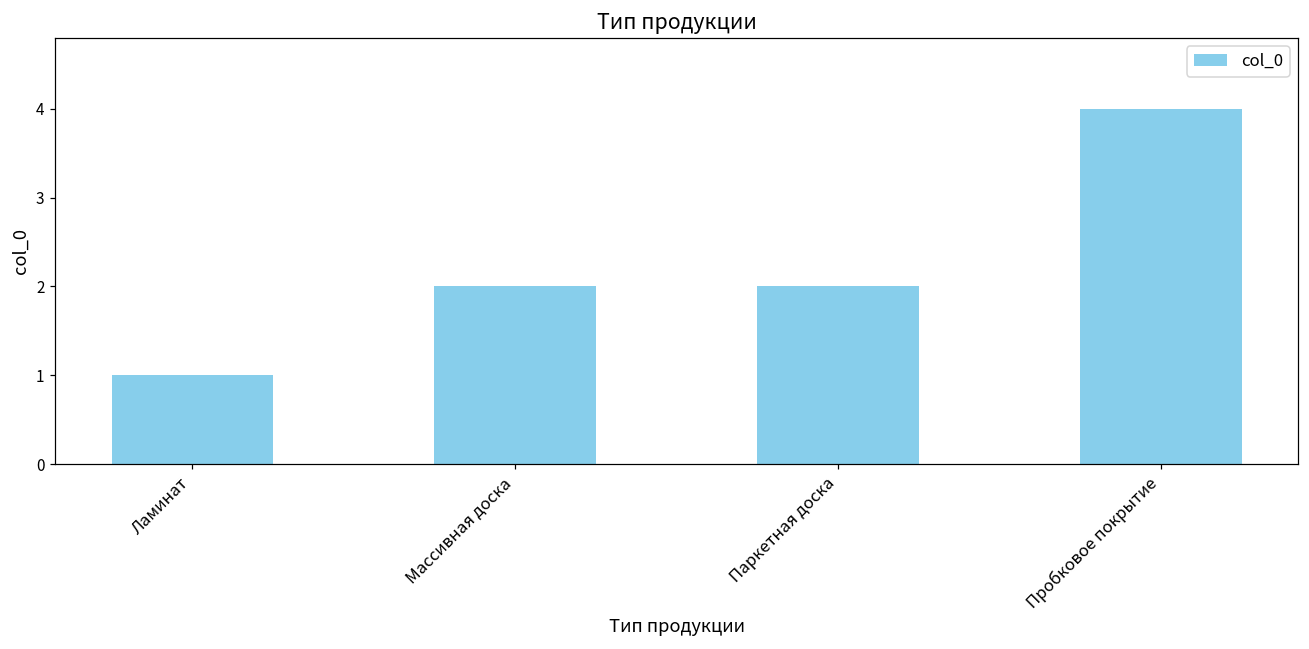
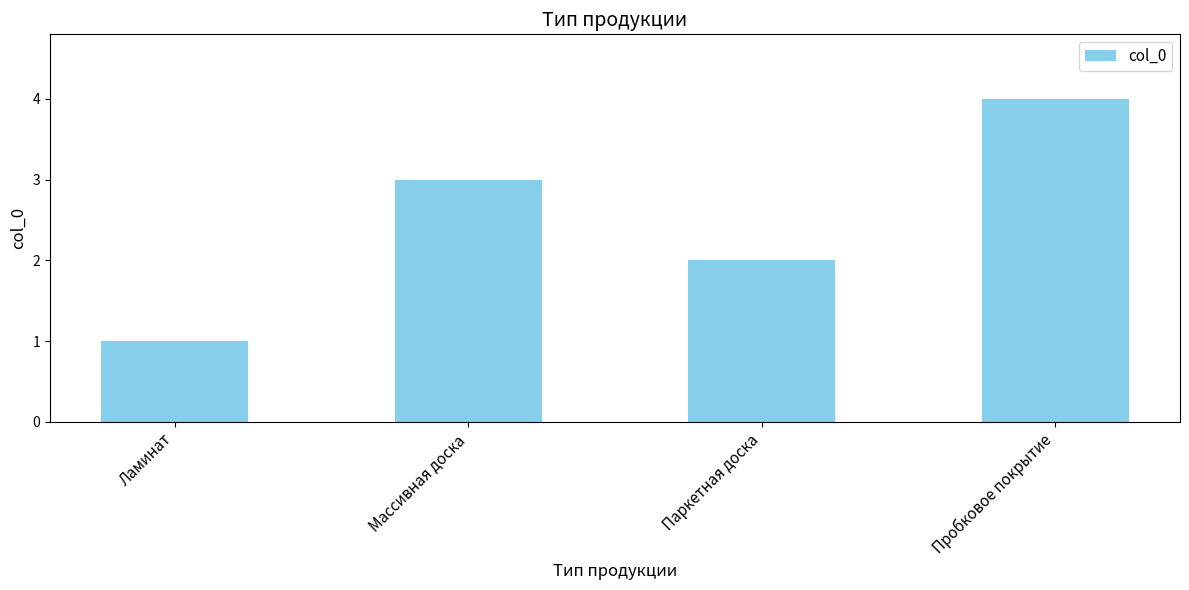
Массивная доска: 2 -> 3
